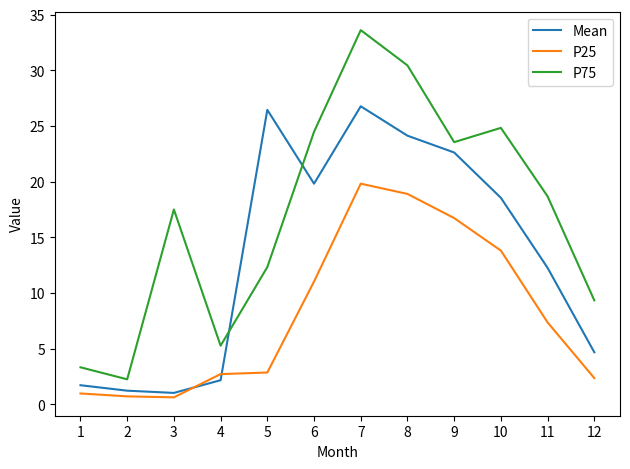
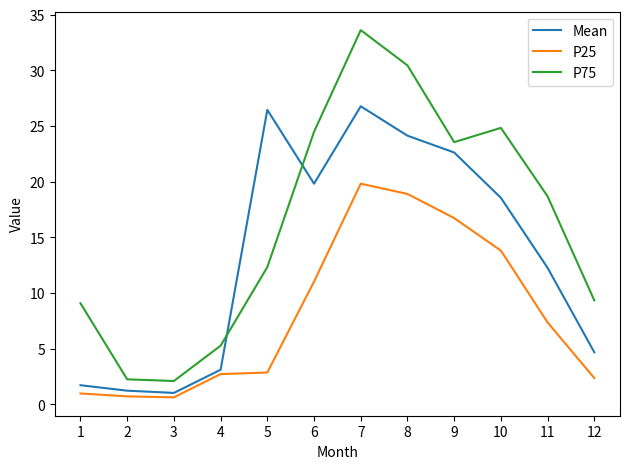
P75, 1: 3.3 -> 9.1
P75, 3: 17.5 -> 2.1
Mean, 4: 2.2 -> 3.1
